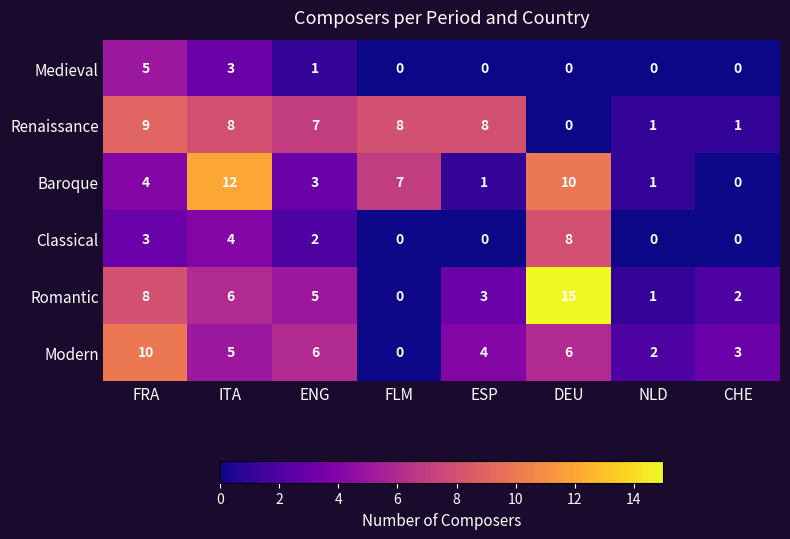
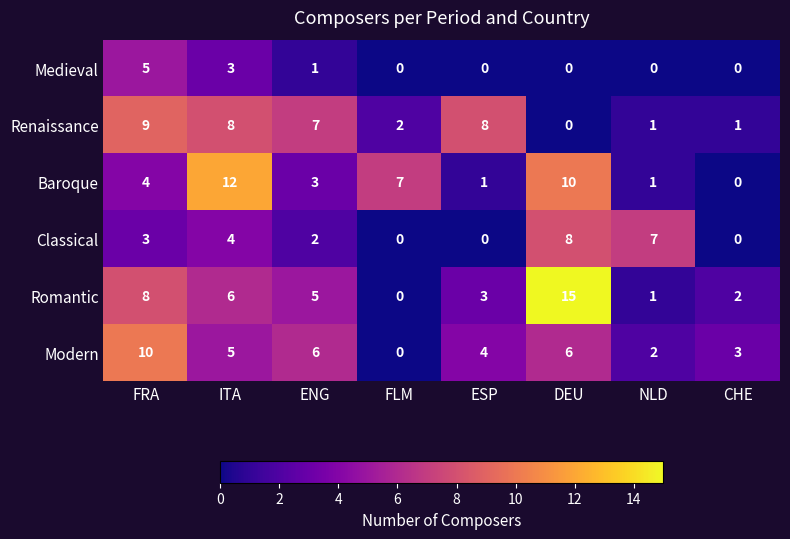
Renaissance, FLM: 8 -> 2
Classical, NLD: 0 -> 7
